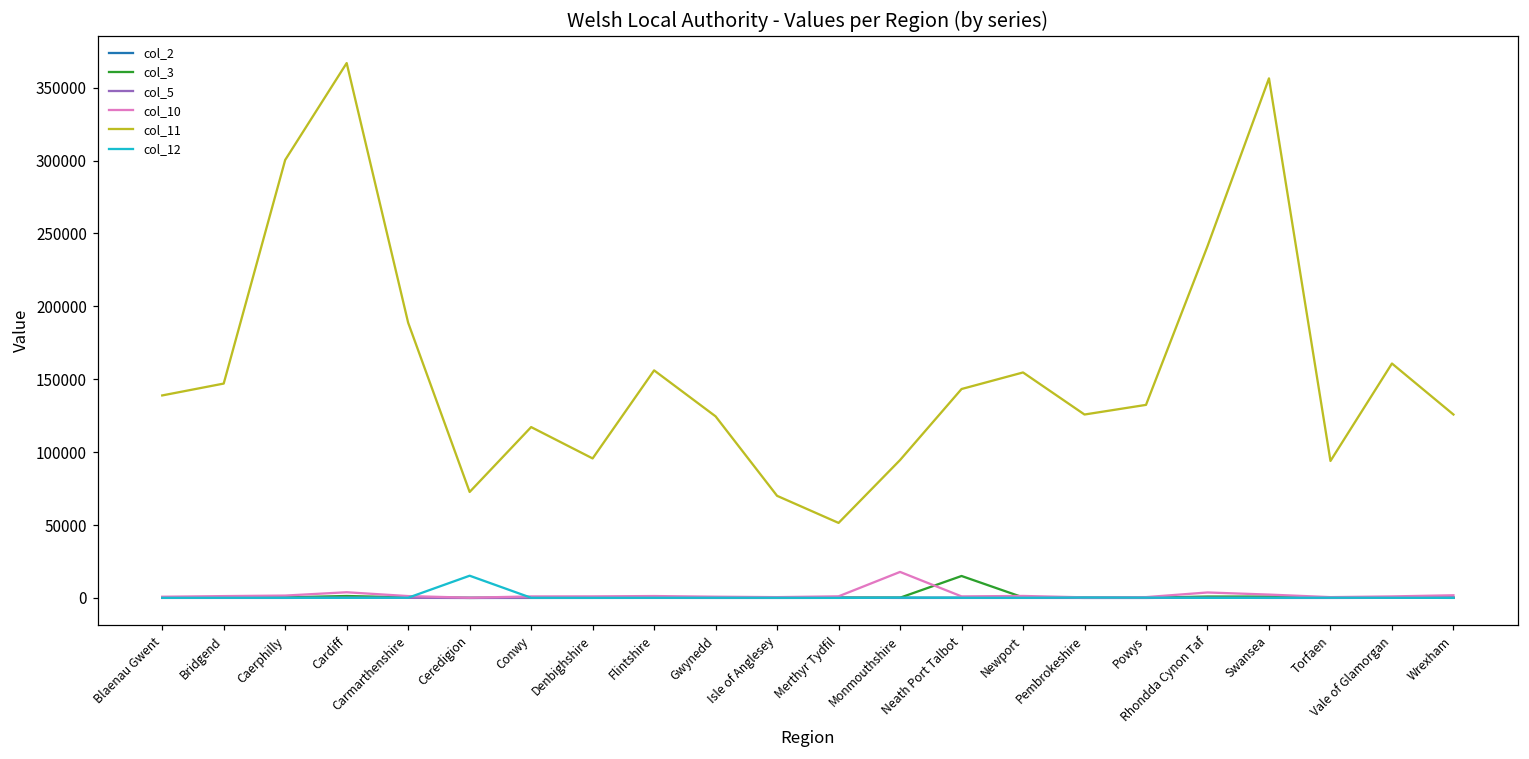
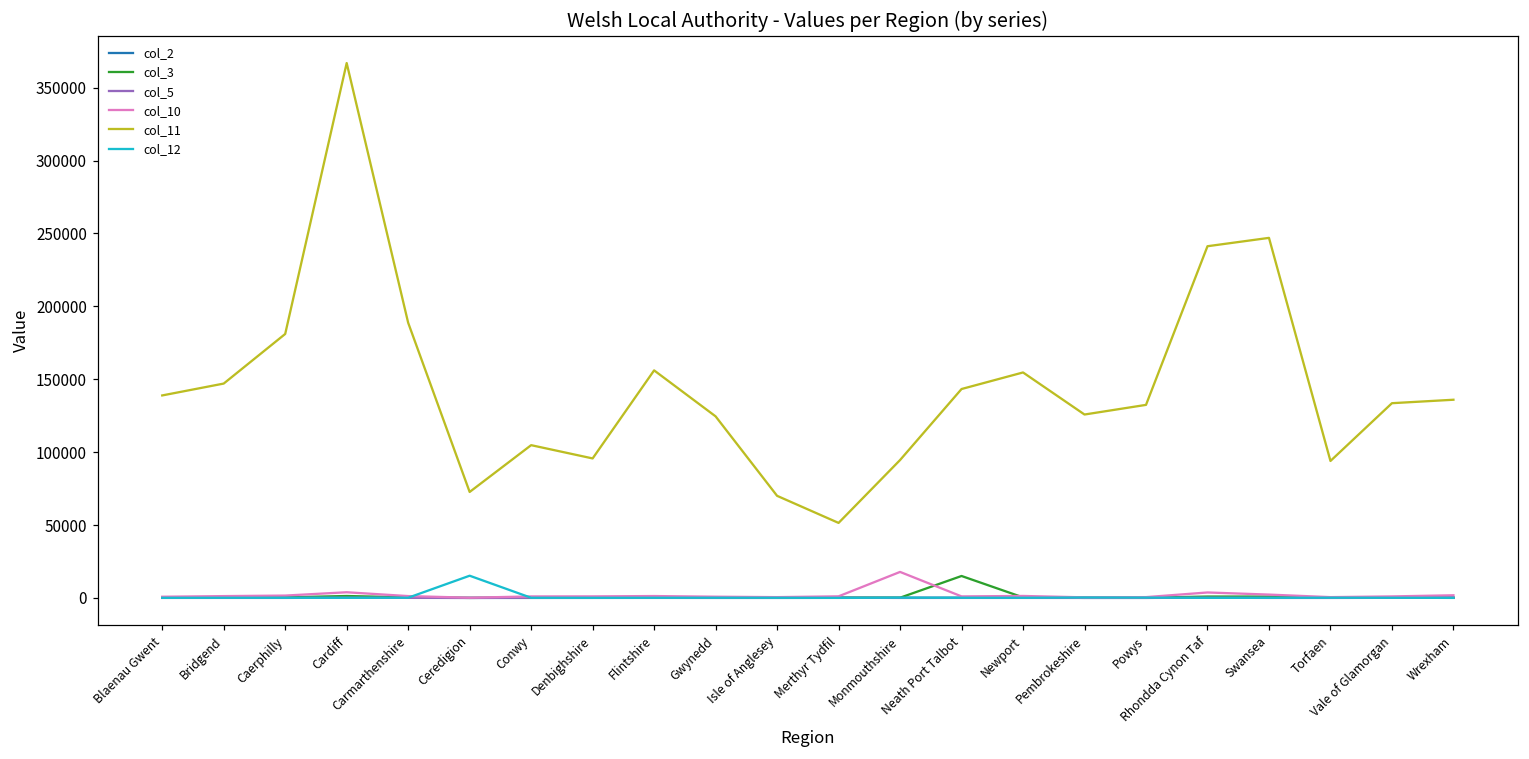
col_11, Caerphilly: 300000 -> 181000
col_11, Conwy: 117000 -> 105000
col_11, Swansea: 356000 -> 247000
col_11, Vale of Glamorgan: 161000 -> 134000
col_11, Wrexham: 126000 -> 136000
